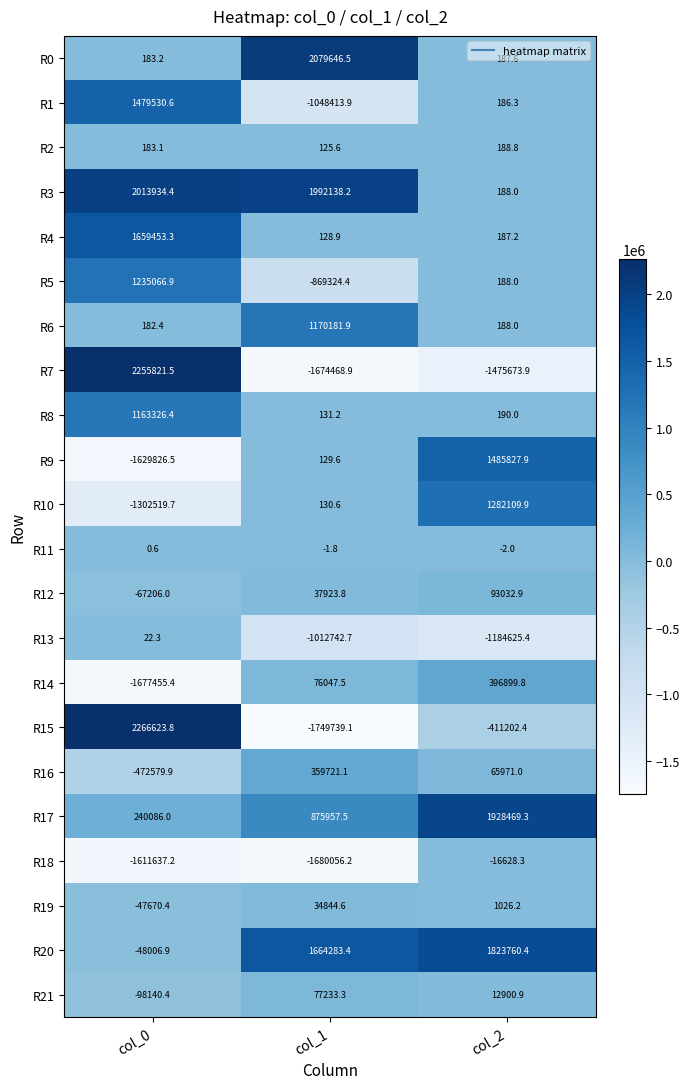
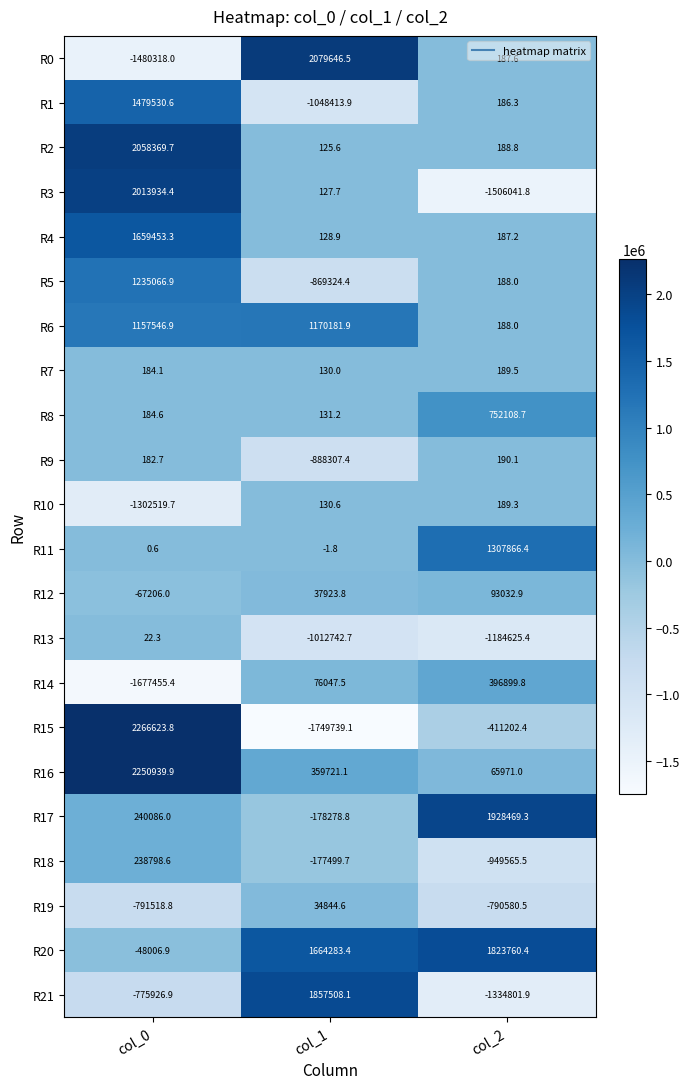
R0, col_0: 183.2 -> -1480318.0
R2, col_0: 183.1 -> 2058369.7
R3, col_1: 1992138.2 -> 127.7
R3, col_2: 188.0 -> -1506041.8
R6, col_0: 182.4 -> 1157546.9
R7, col_0: 2255821.5 -> 184.1
R7, col_1: -1674468.9 -> 130.0
R7, col_2: -1475673.9 -> 189.5
R8, col_0: 1163326.4 -> 184.6
R8, col_2: 190.0 -> 752108.7
R9, col_0: -1629826.5 -> 182.7
R9, col_1: 129.6 -> -888307.4
R9, col_2: 1485827.9 -> 190.1
R10, col_2: 1282109.9 -> 189.3
R11, col_2: -2.0 -> 1307866.4
R16, col_0: -472579.9 -> 2250939.9
R17, col_1: 875957.5 -> -178278.8
R18, col_0: -1611637.2 -> 238798.6
R18, col_1: -1680056.2 -> -177499.7
R18, col_2: -16628.3 -> -949565.5
R19, col_0: -47670.4 -> -791518.8
R19, col_2: 1026.2 -> -790580.5
R21, col_0: -98140.4 -> -775926.9
R21, col_1: 77233.3 -> 1857508.1
R21, col_2: 12900.9 -> -1334801.9
